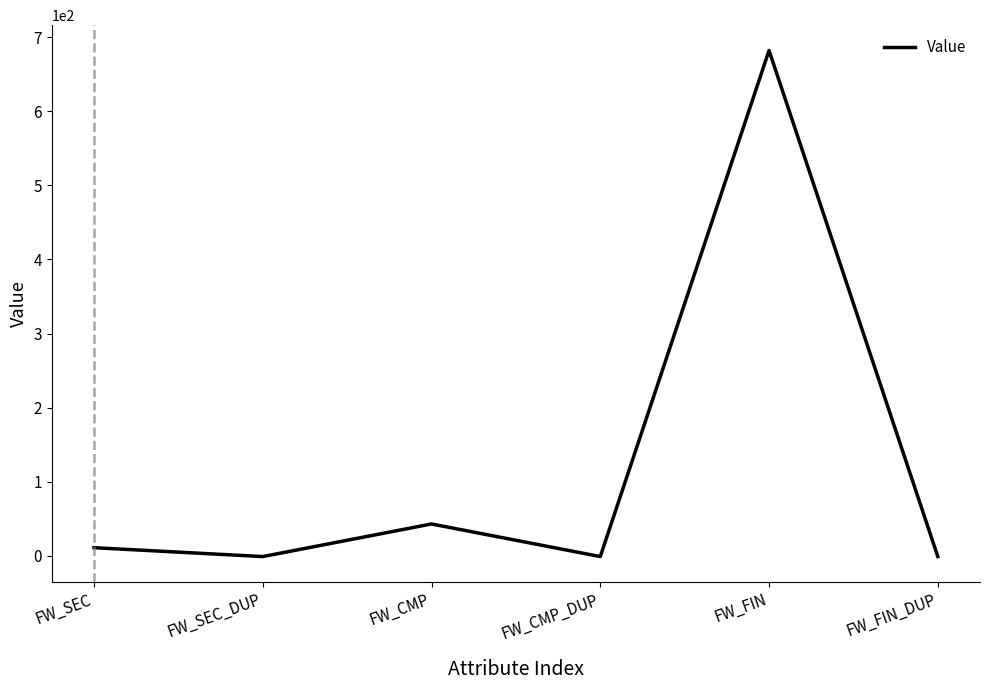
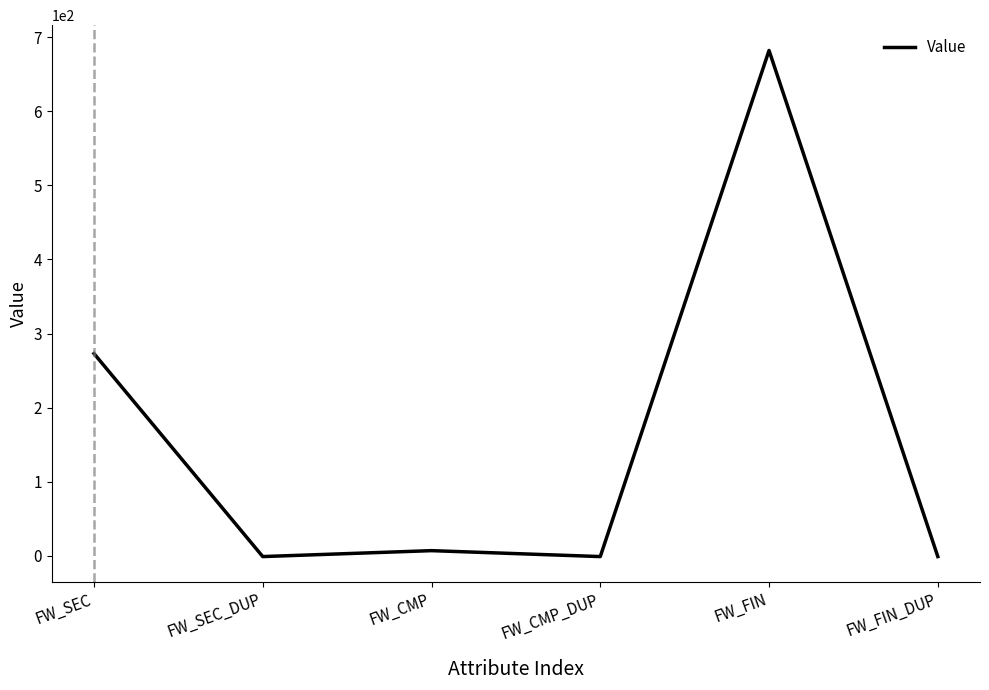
FW_SEC: 10 -> 270
FW_CMP: 40 -> 10
